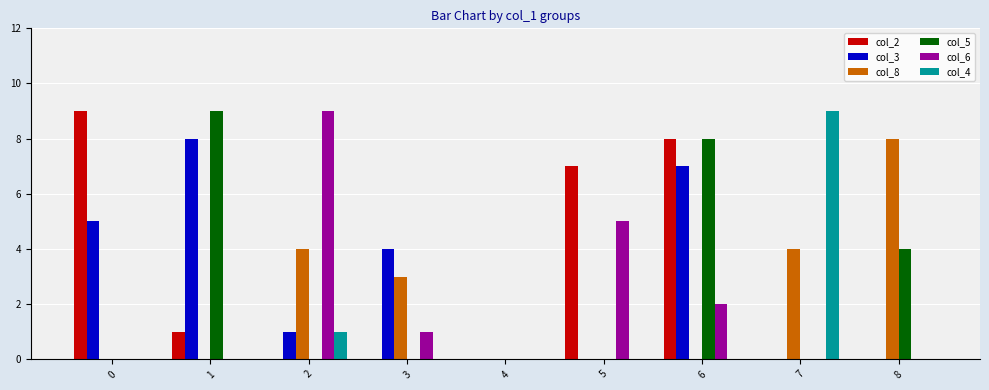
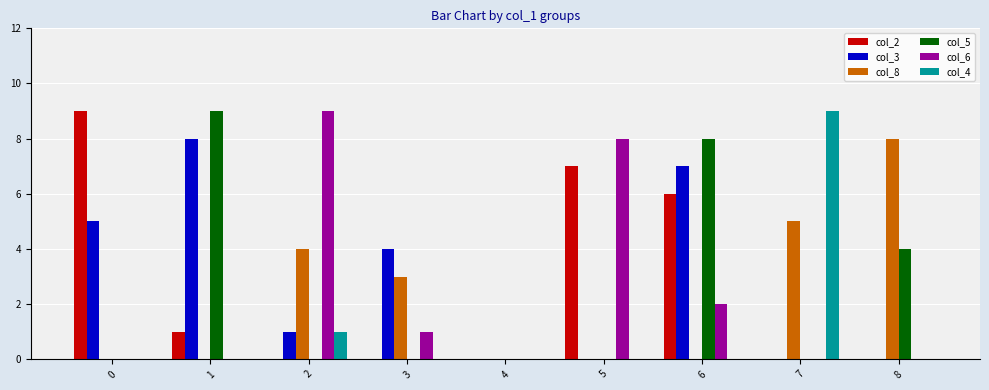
col_6, 5: 5 -> 8
col_2, 6: 8 -> 6
col_8, 7: 4 -> 5
